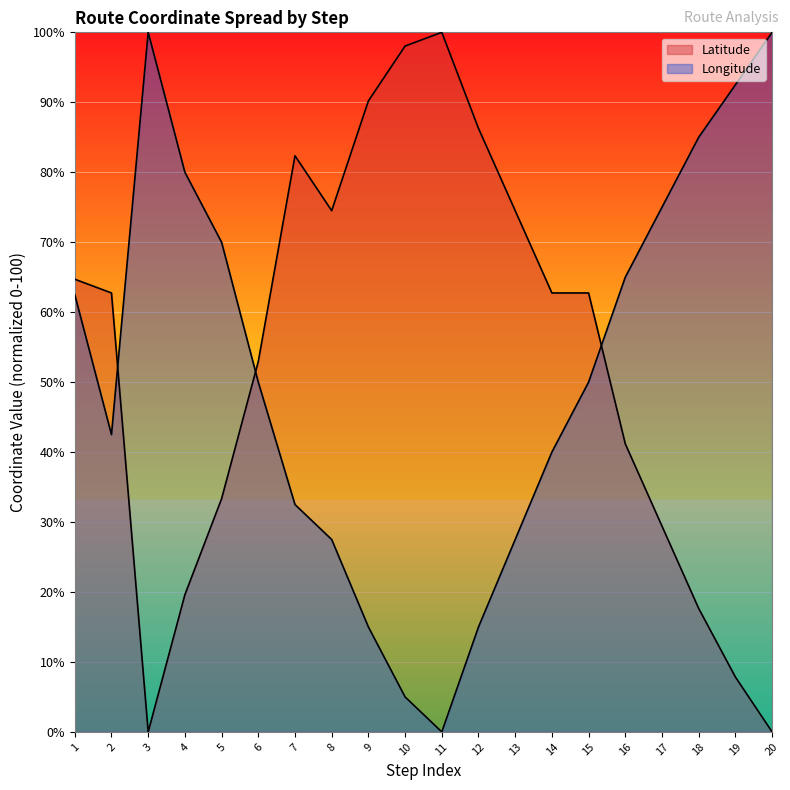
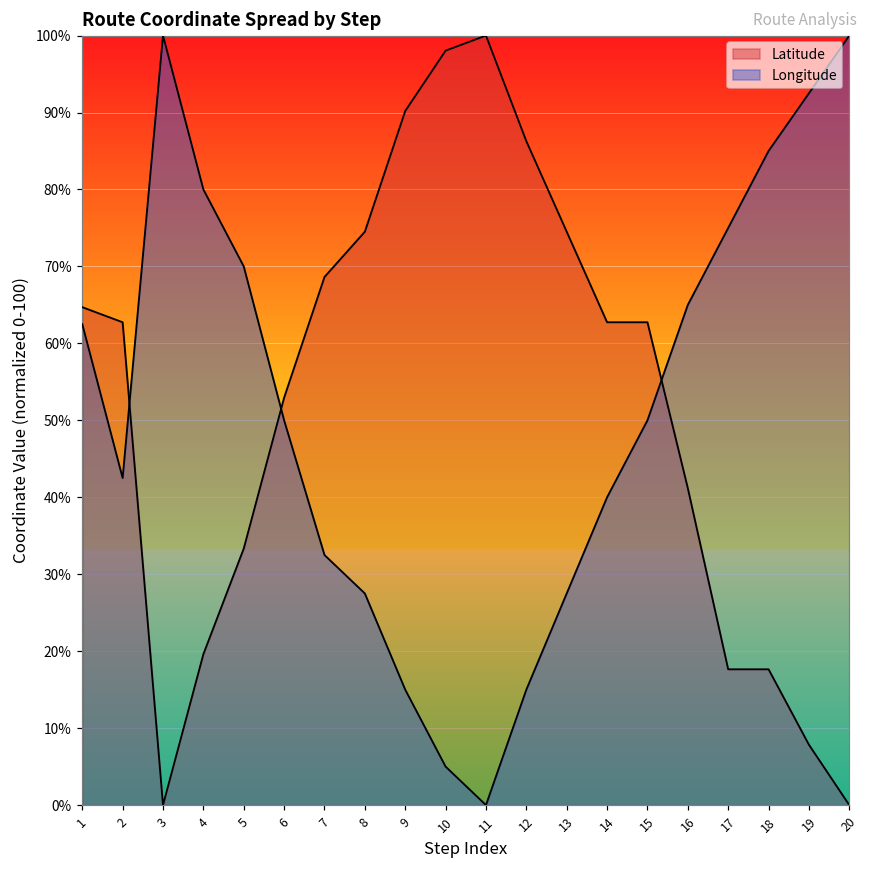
Latitude, 7: 82% -> 69%
Latitude, 17: 29% -> 18%
